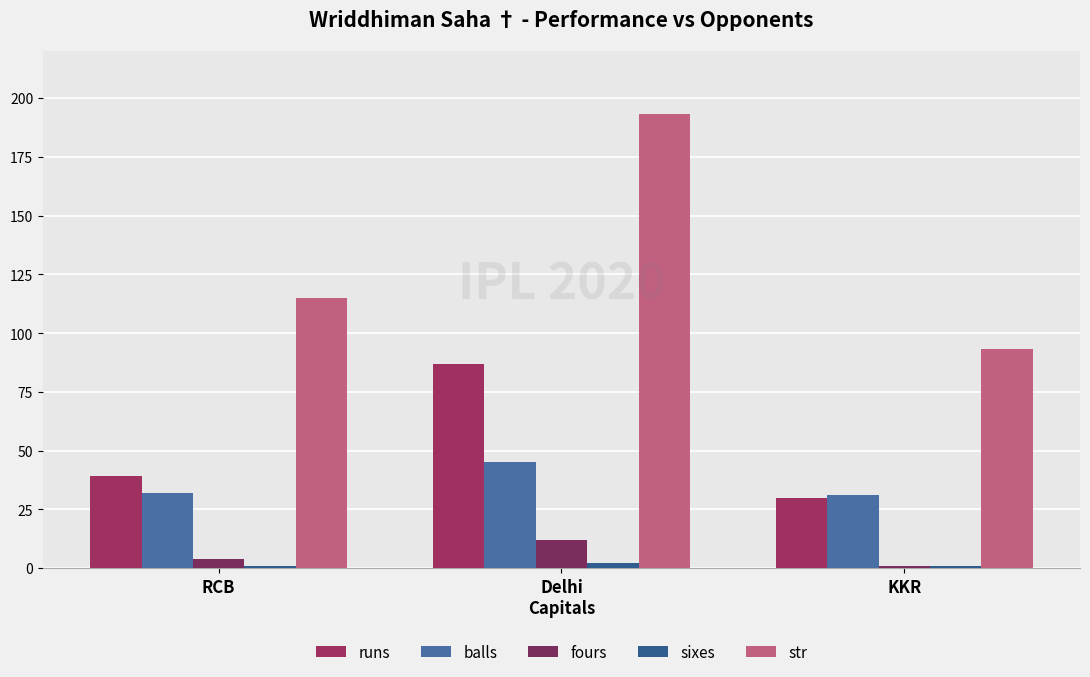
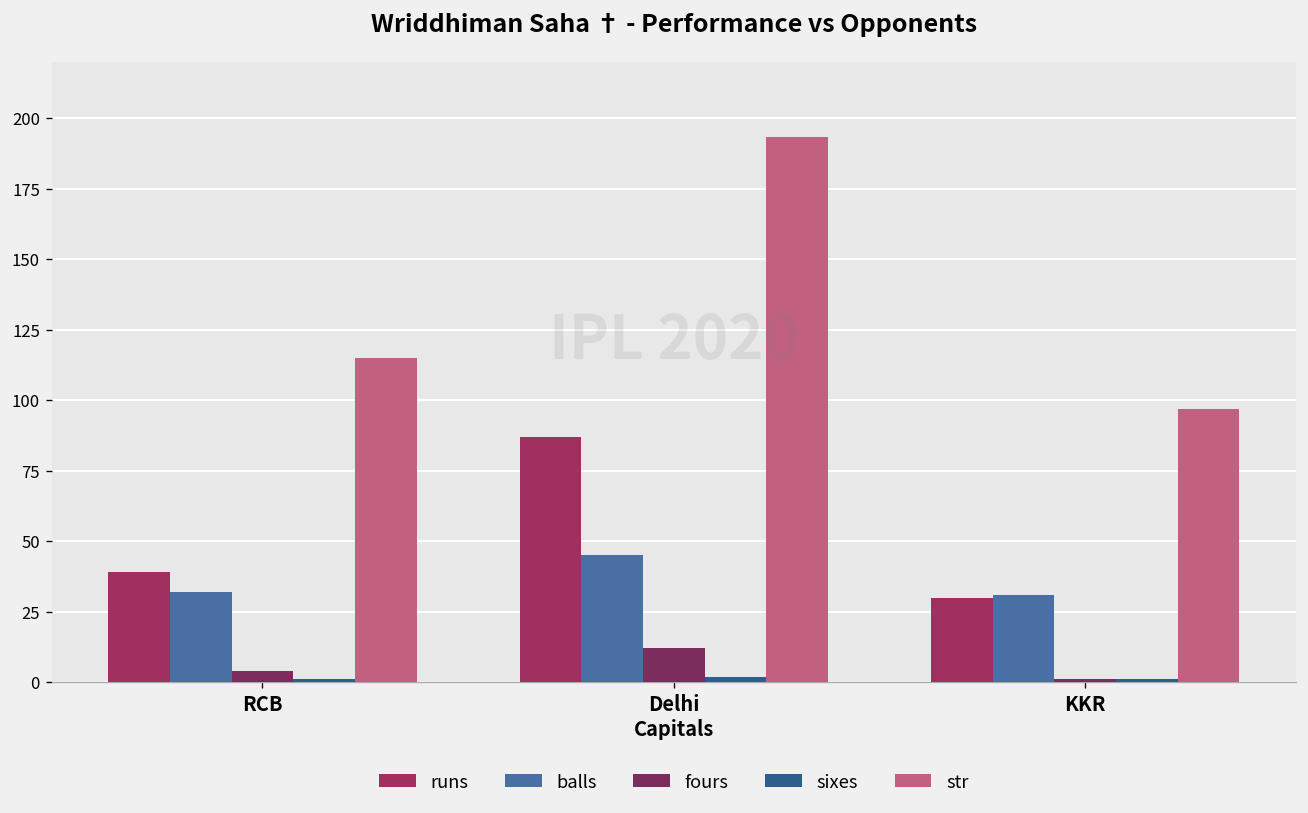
str, KKR: 93 -> 97
